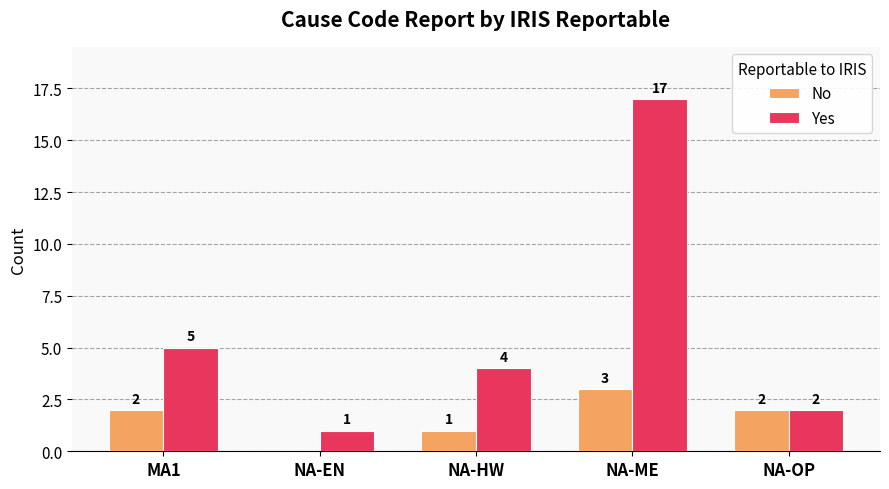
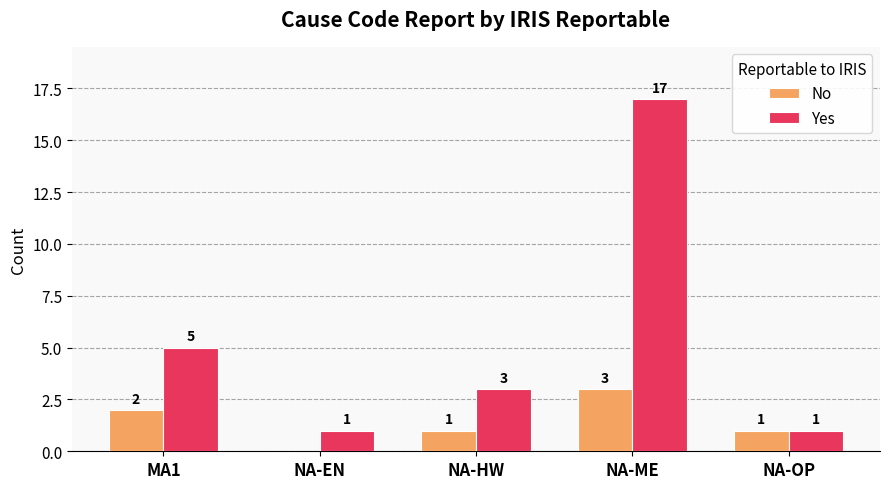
Yes, NA-HW: 4 -> 3
No, NA-OP: 2 -> 1
Yes, NA-OP: 2 -> 1
